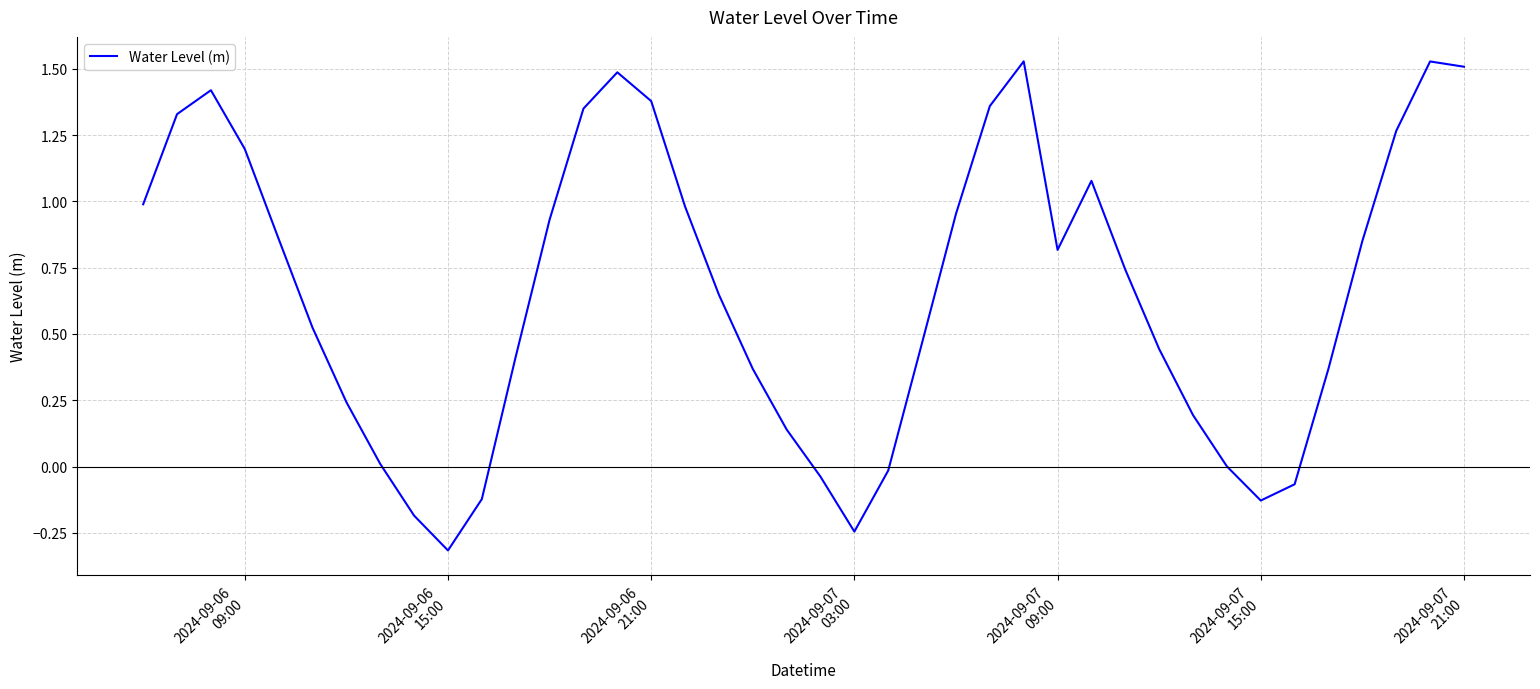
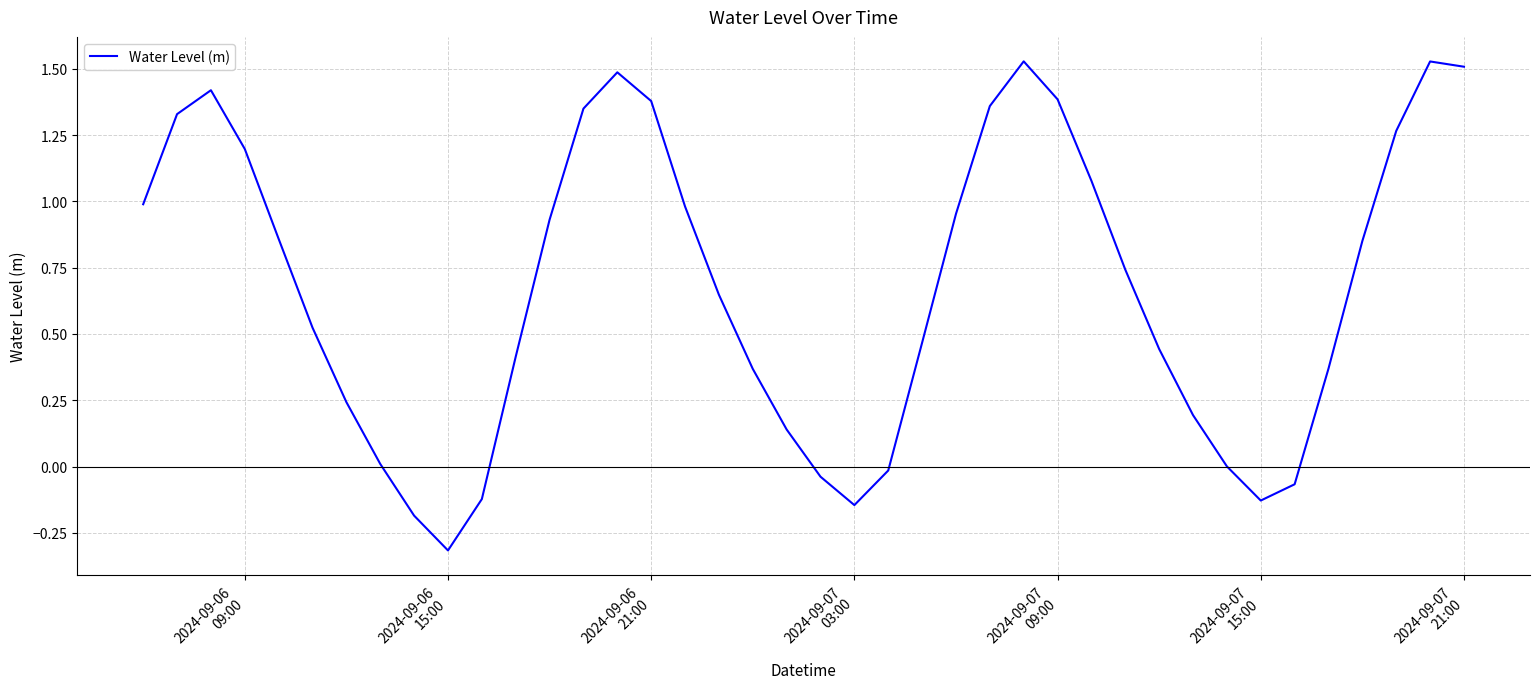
2024-09-07 03:00: -0.25 -> -0.15
2024-09-07 09:00: 0.82 -> 1.38
